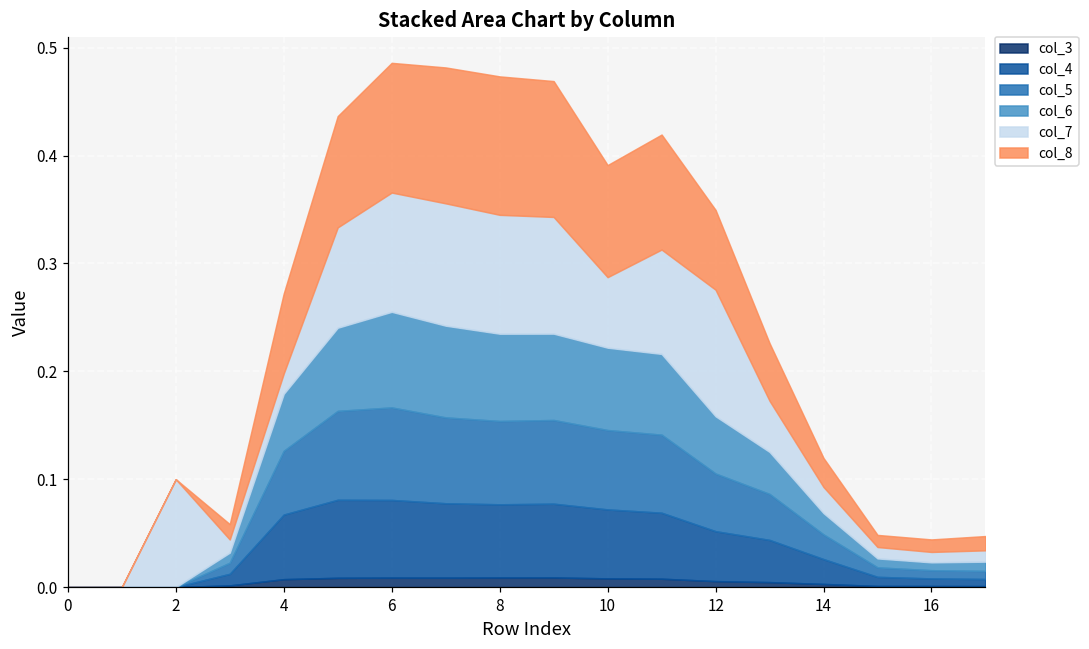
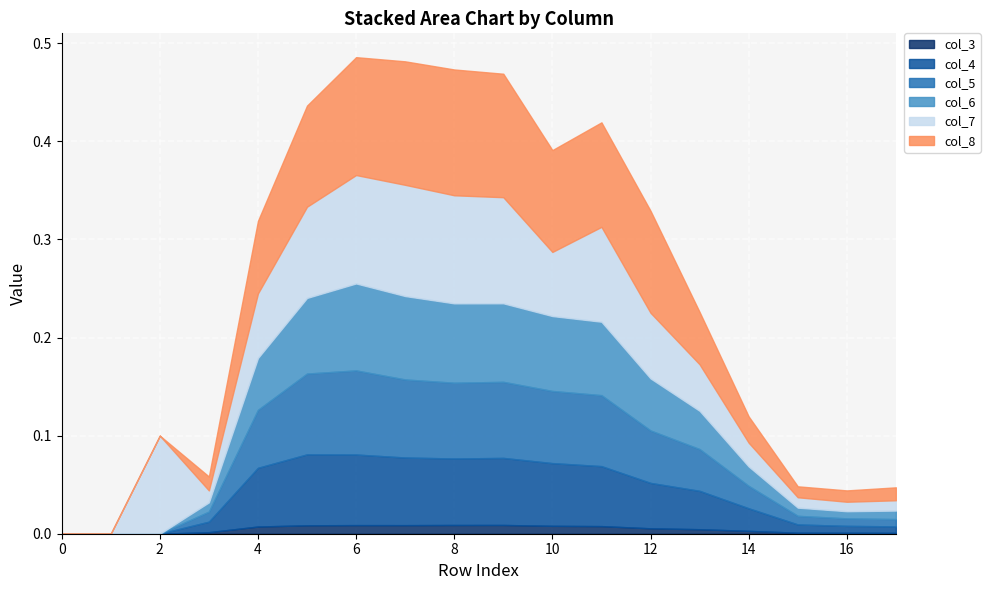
col_7, 4: 0.02 -> 0.07
col_7, 12: 0.12 -> 0.07
col_8, 12: 0.07 -> 0.10
